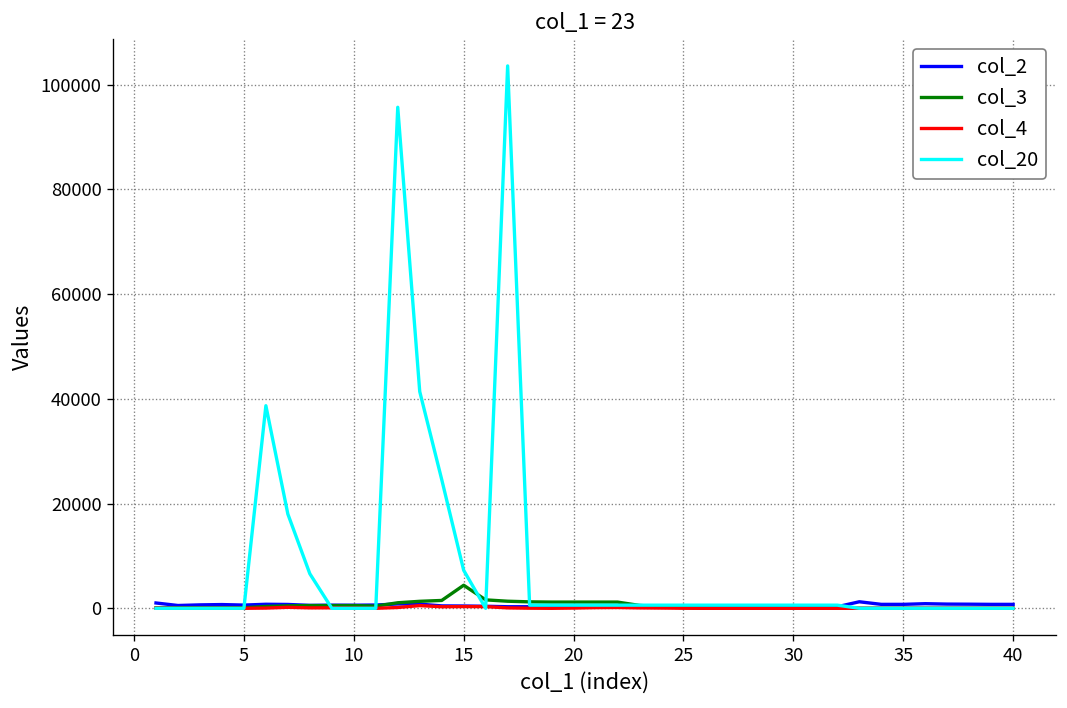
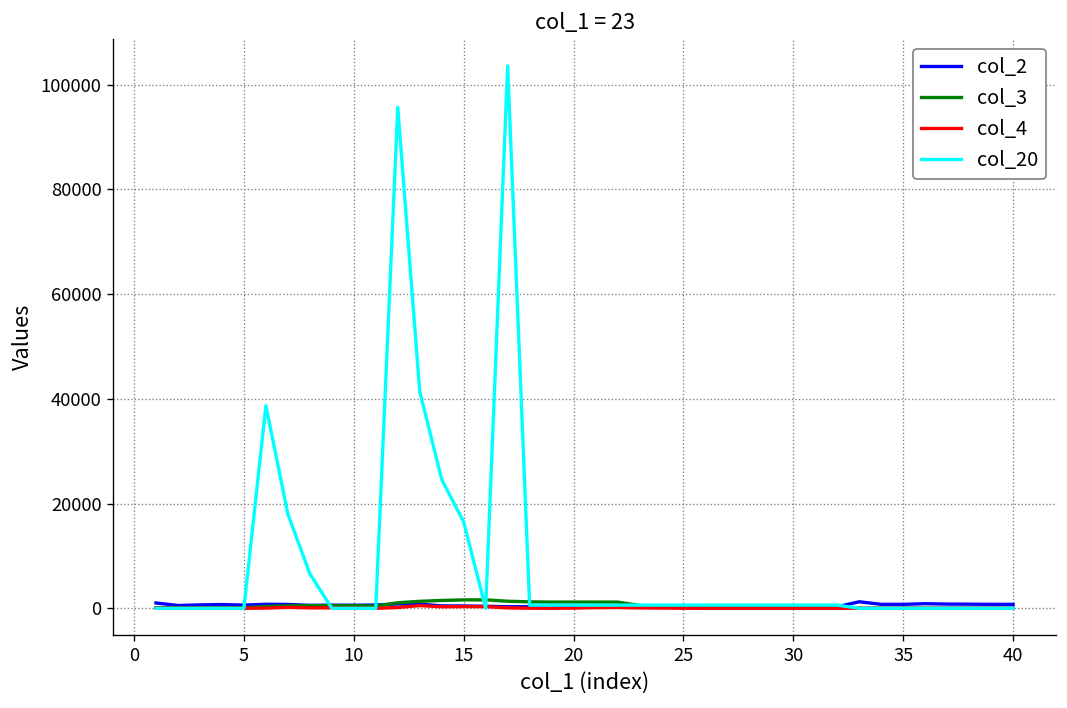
col_3, 15: 4000 -> 2000
col_20, 15: 7000 -> 17000
